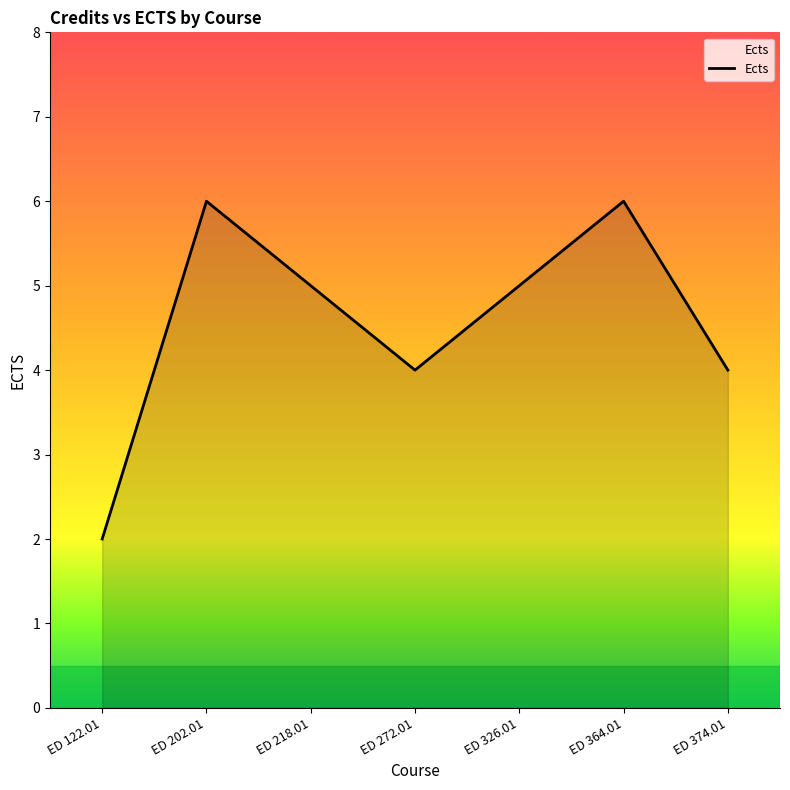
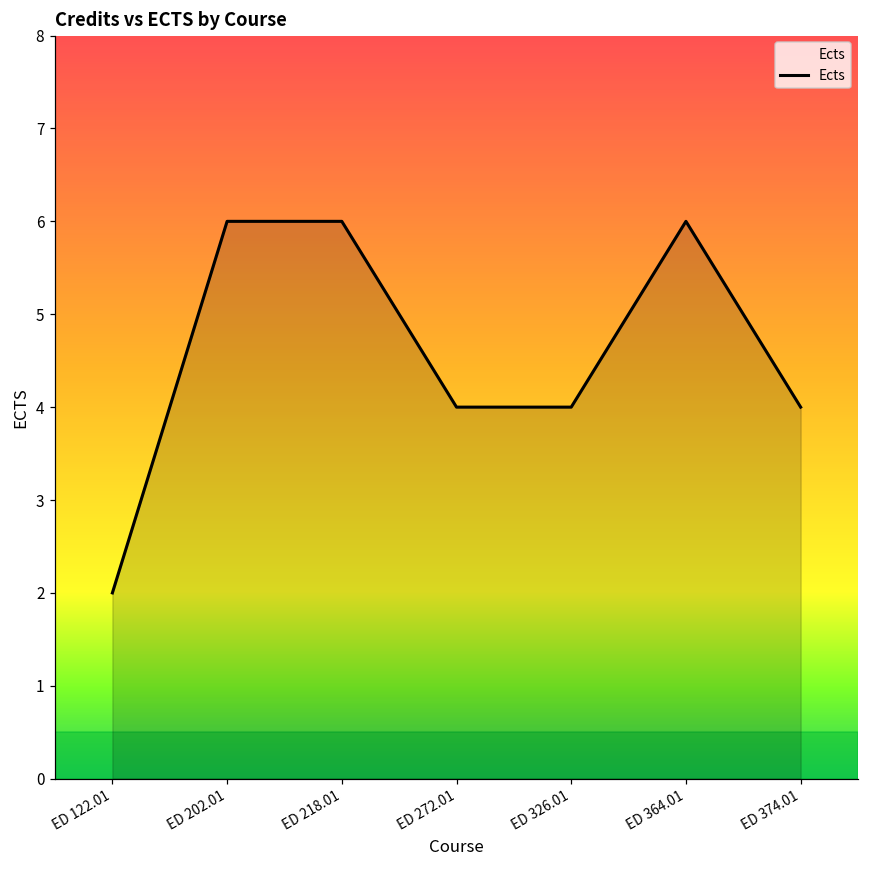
ED 218.01: 5 -> 6
ED 326.01: 5 -> 4
